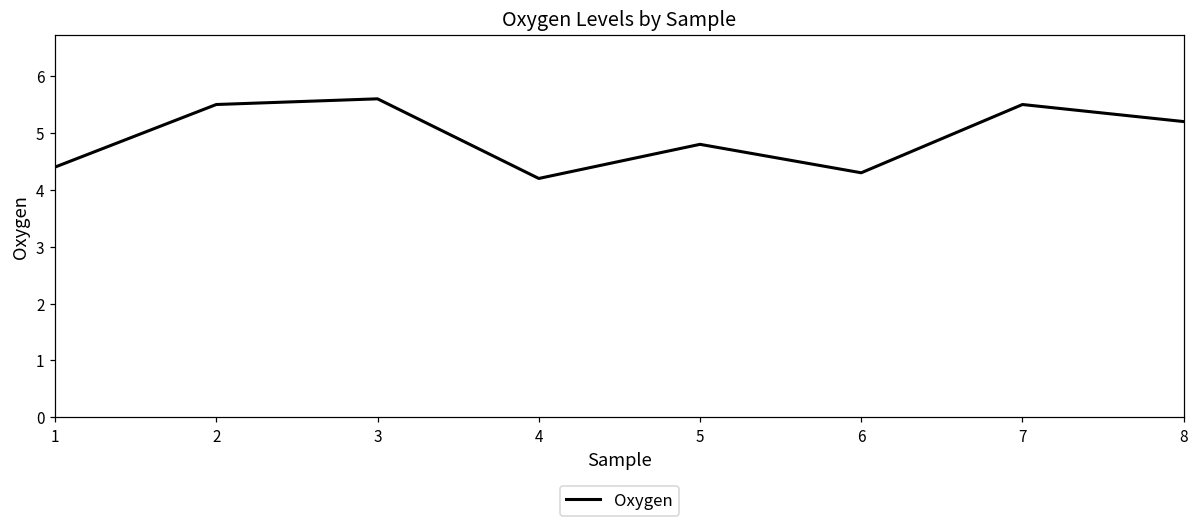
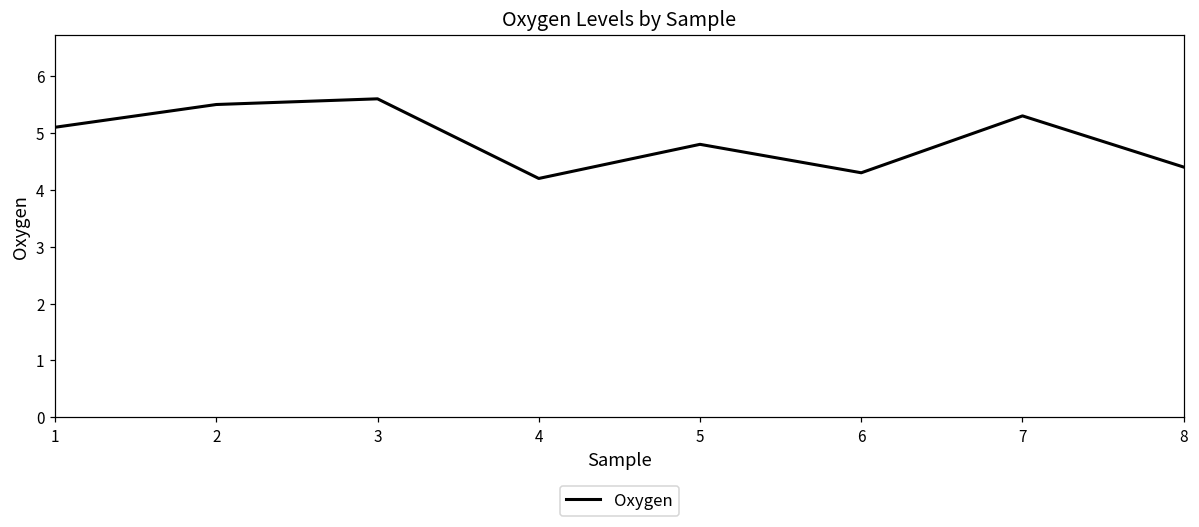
1: 4.4 -> 5.1
7: 5.5 -> 5.3
8: 5.2 -> 4.4
